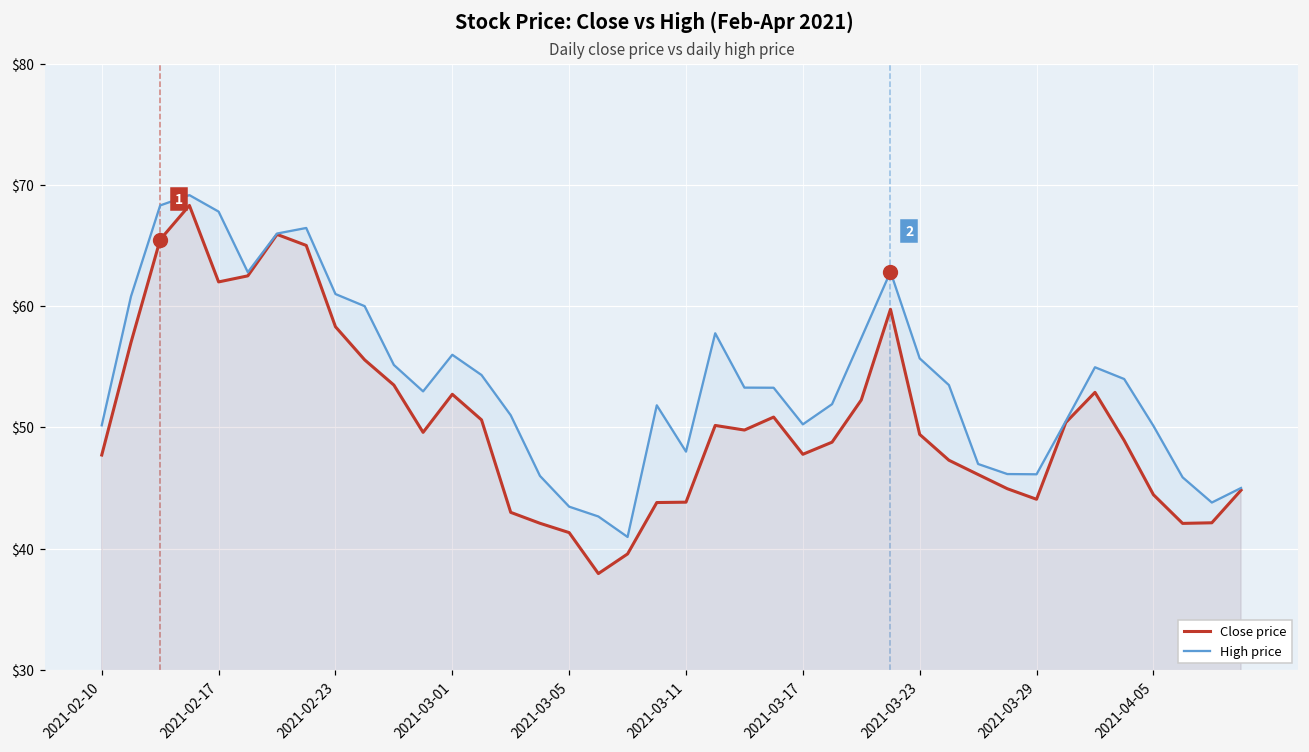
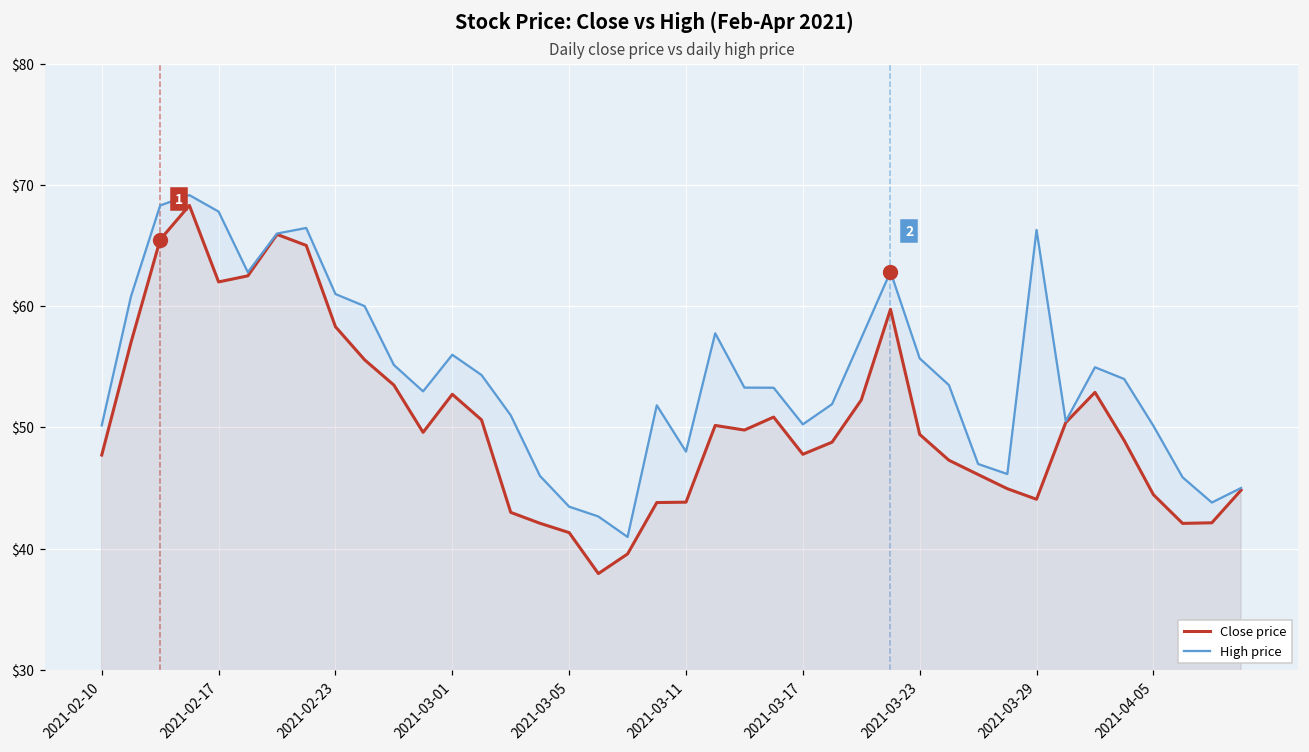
High price, 2021-03-29: $46.1 -> $66.3
